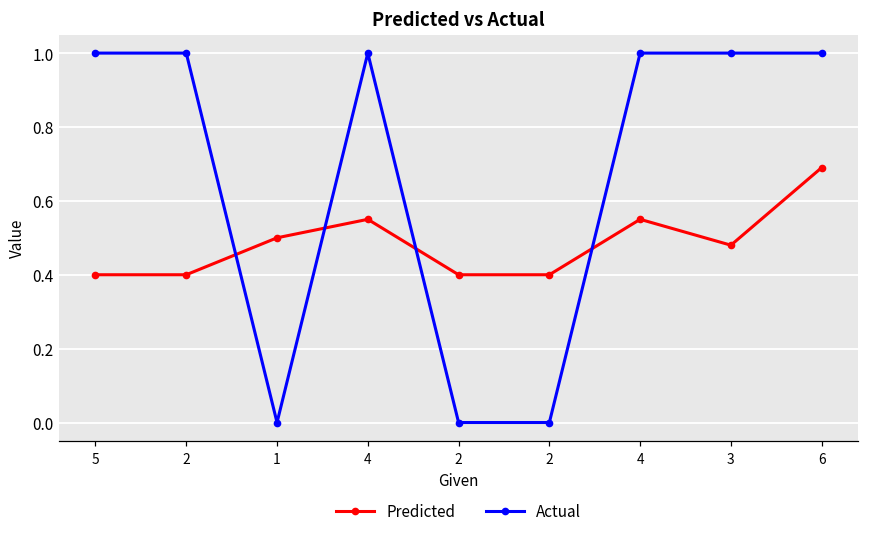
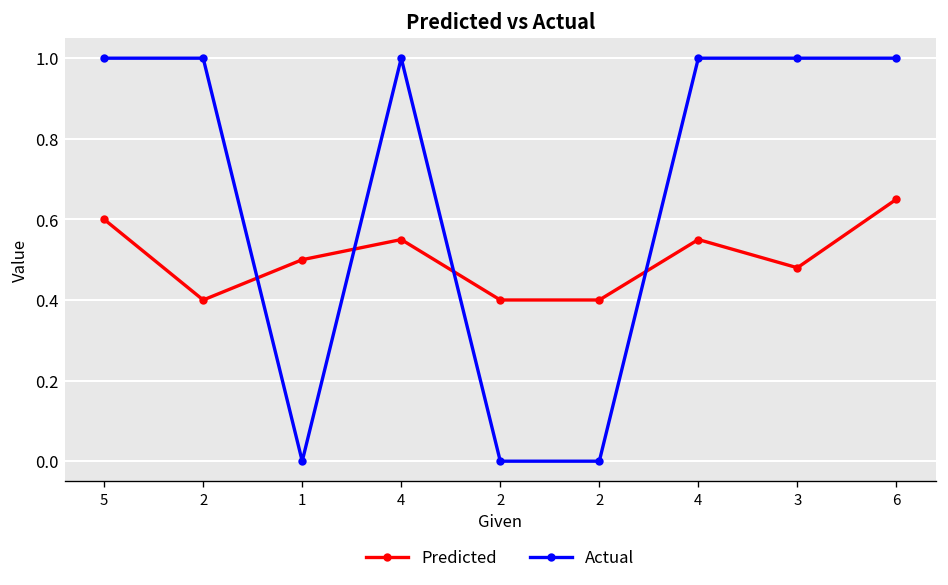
Predicted, 5: 0.4 -> 0.6
Predicted, 6: 0.69 -> 0.65
